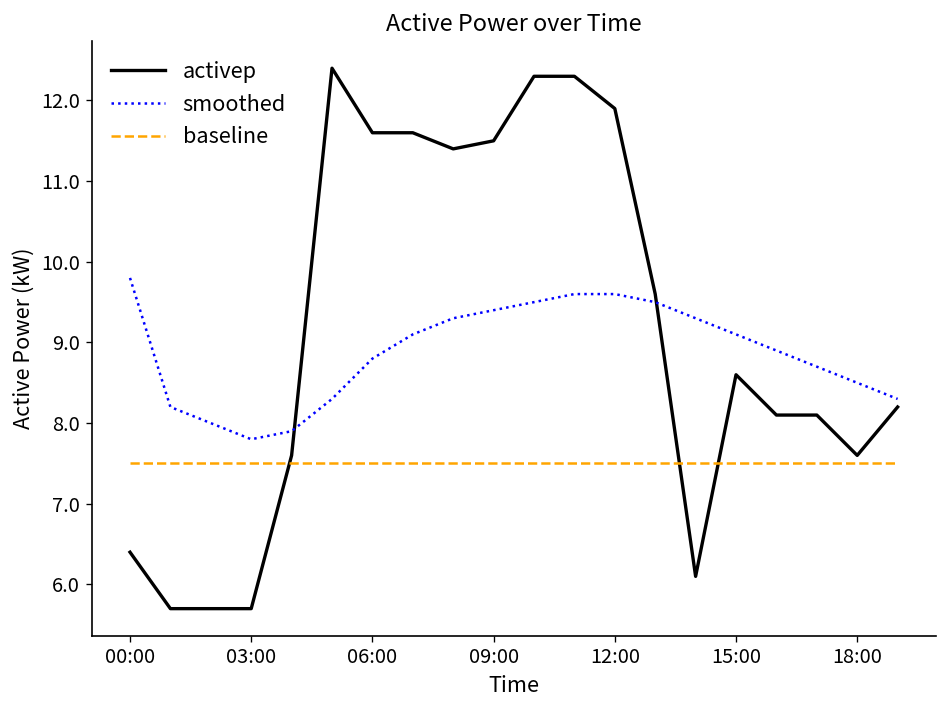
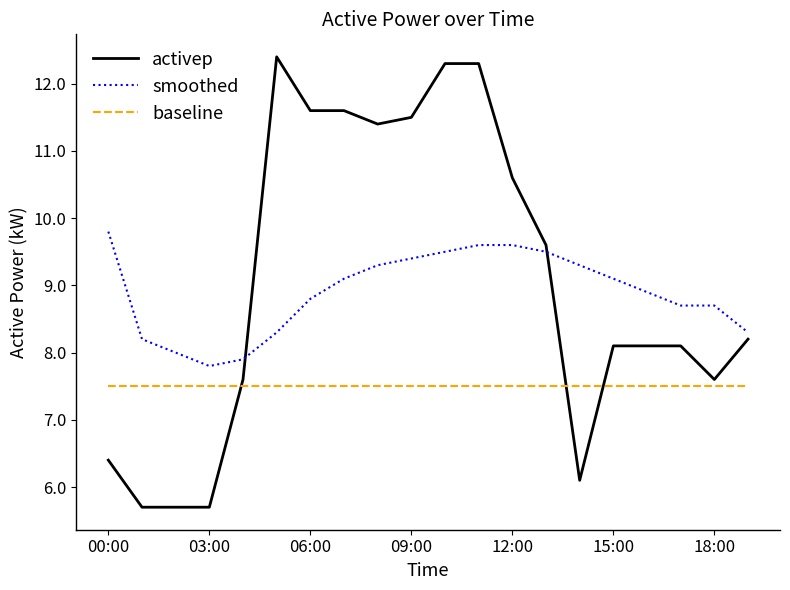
activep, 12:00: 11.9 -> 10.6
activep, 15:00: 8.6 -> 8.1
smoothed, 18:00: 8.5 -> 8.7
